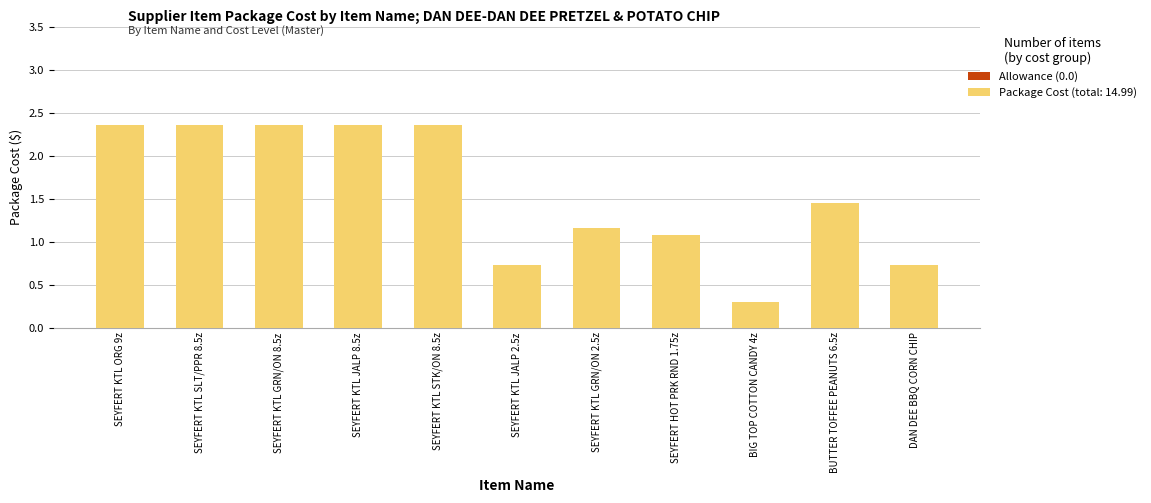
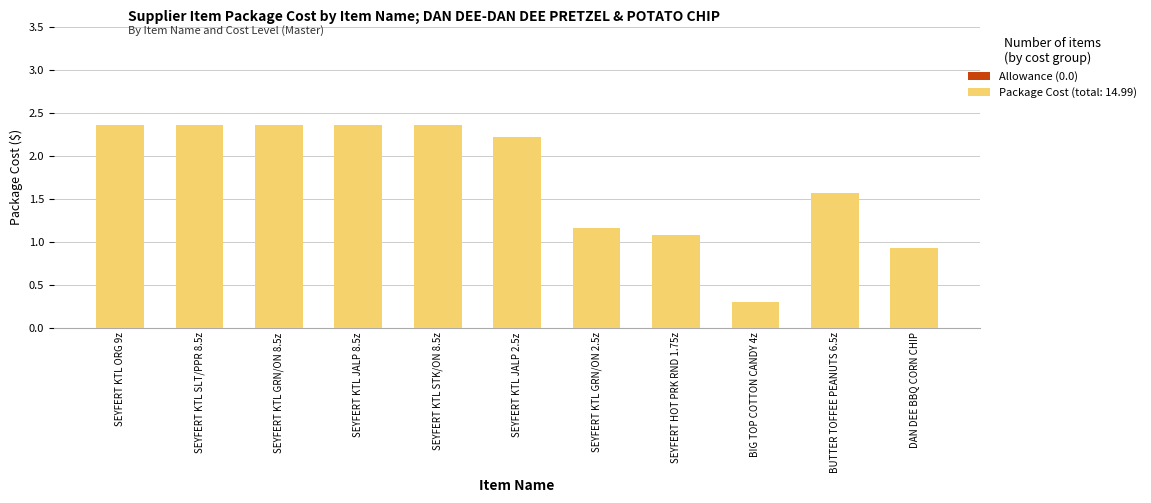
Package Cost (total: 14.99), SEYFERT KTL JALP 2.5z: 0.7 -> 2.2
Package Cost (total: 14.99), BUTTER TOFFEE PEANUTS 6.5z: 1.5 -> 1.6
Package Cost (total: 14.99), DAN DEE BBQ CORN CHIP: 0.7 -> 0.9
